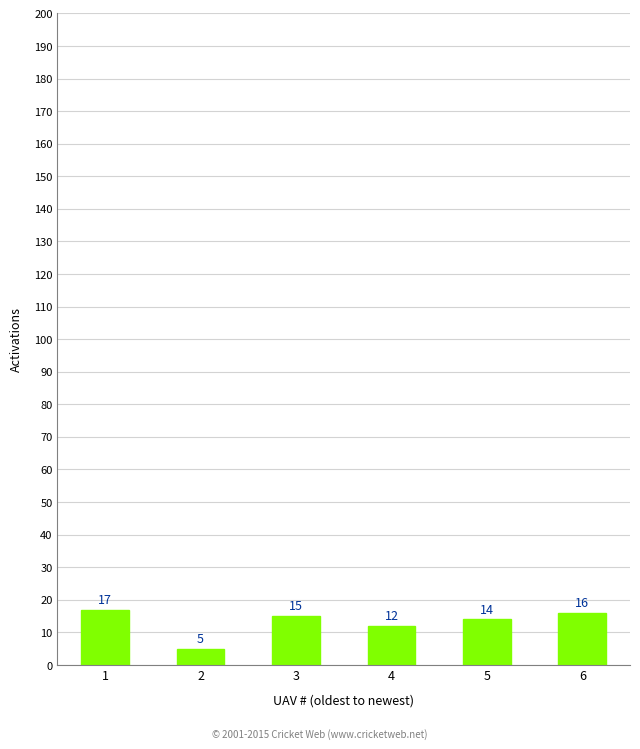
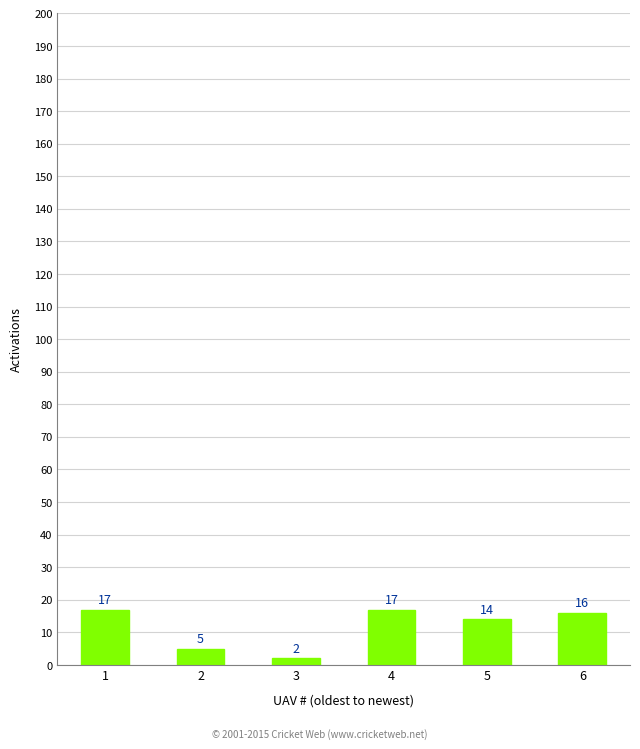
3: 15 -> 2
4: 12 -> 17
